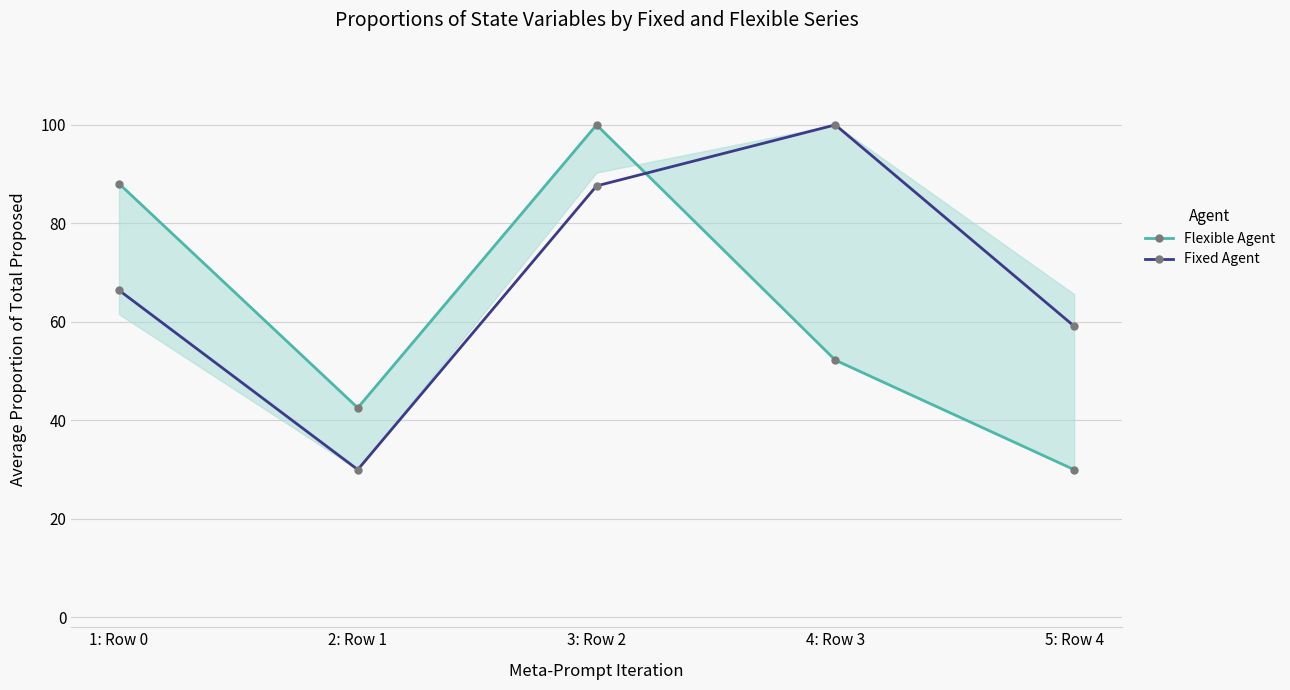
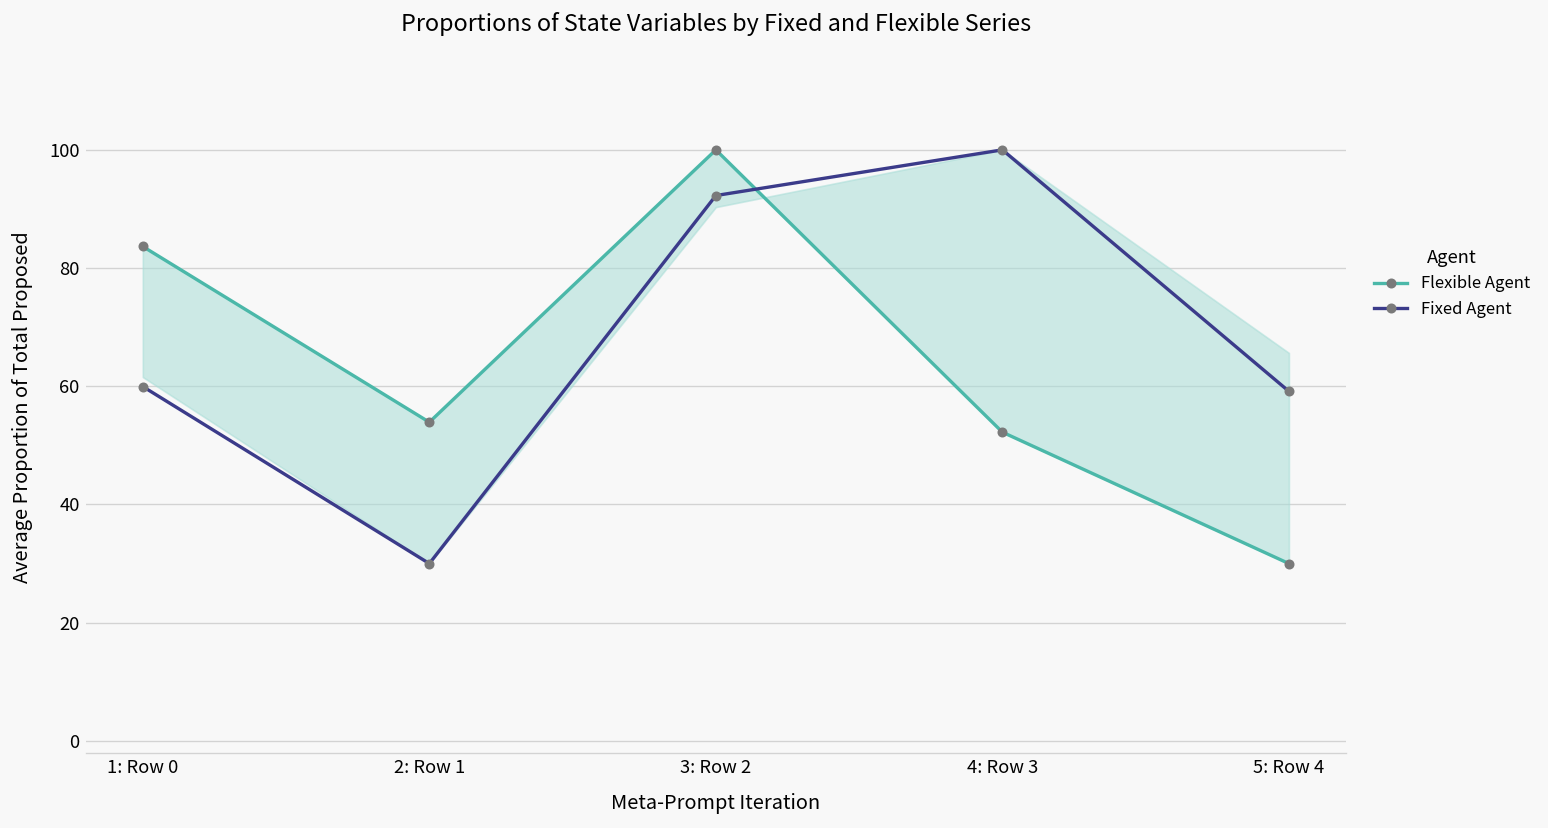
Flexible Agent, 1: Row 0: 88 -> 84
Fixed Agent, 1: Row 0: 66 -> 60
Flexible Agent, 2: Row 1: 43 -> 54
Fixed Agent, 3: Row 2: 88 -> 92
